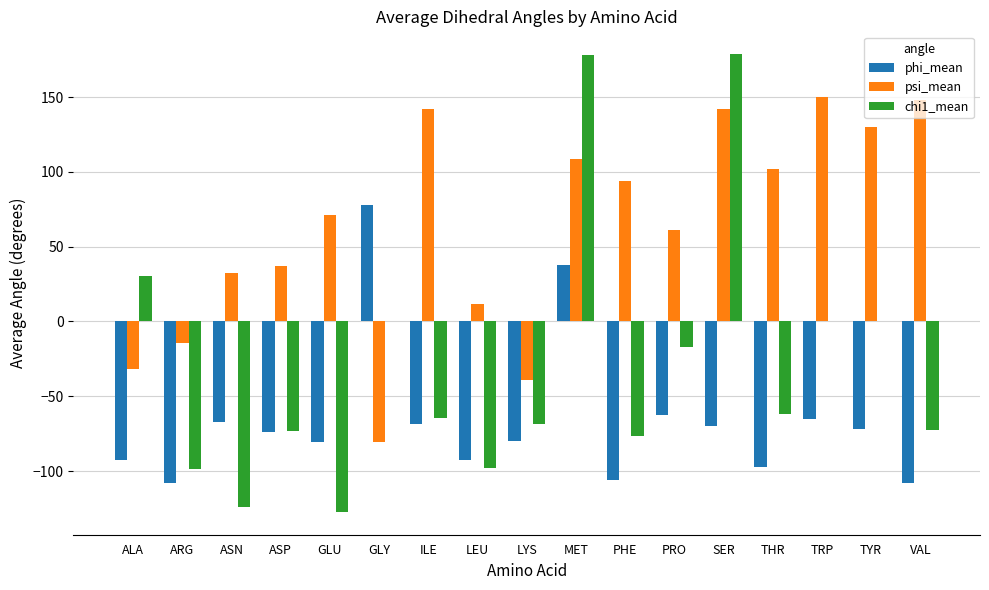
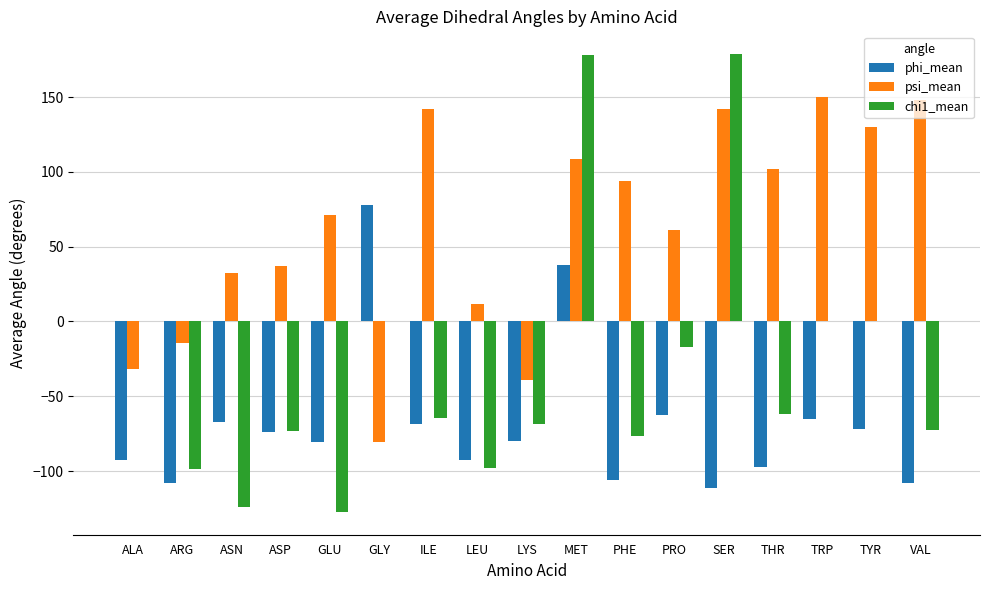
chi1_mean, ALA: 31 -> 0
phi_mean, SER: -70 -> -111
